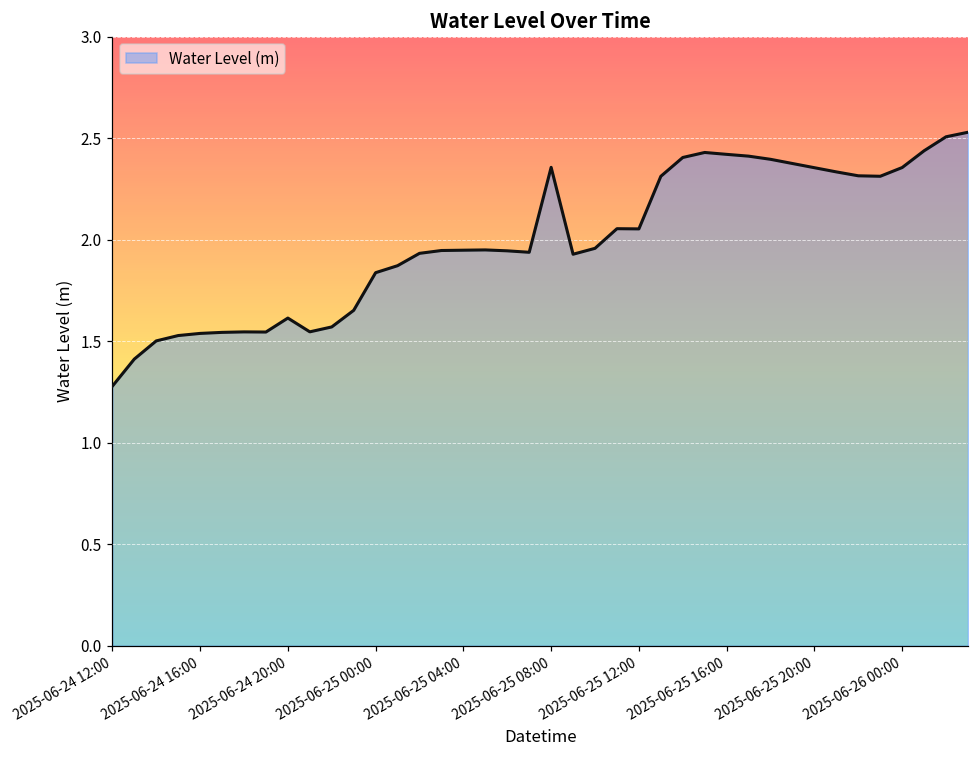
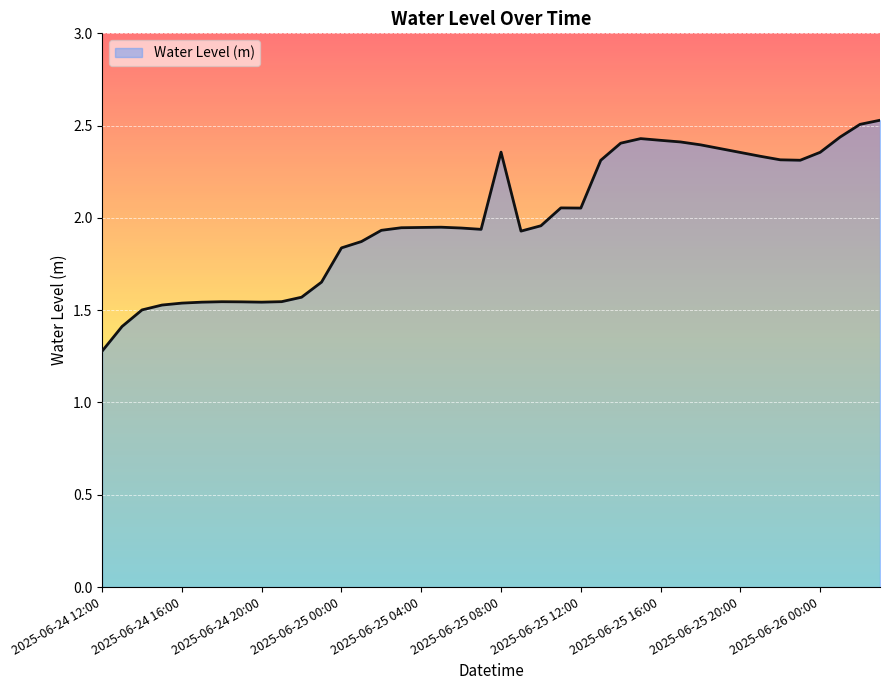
2025-06-24 20:00: 1.61 -> 1.54
